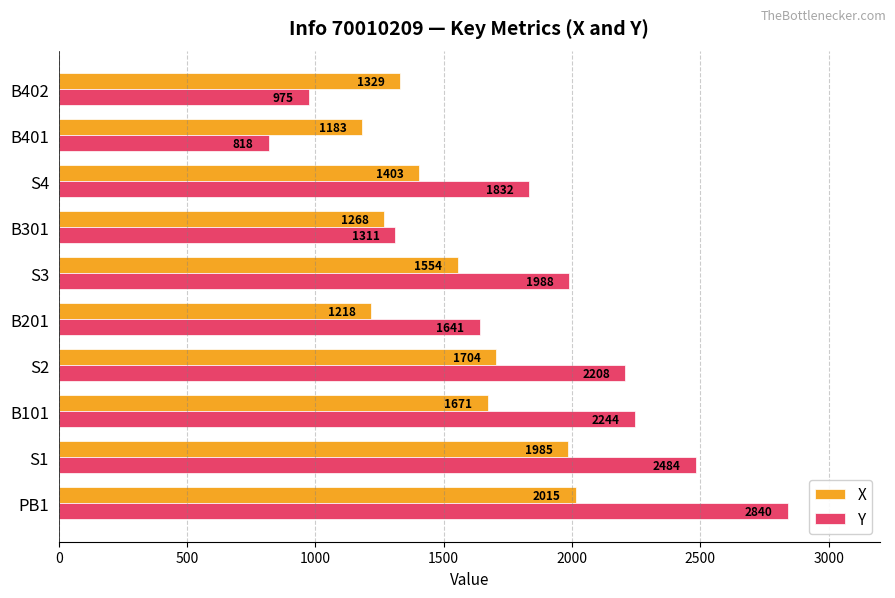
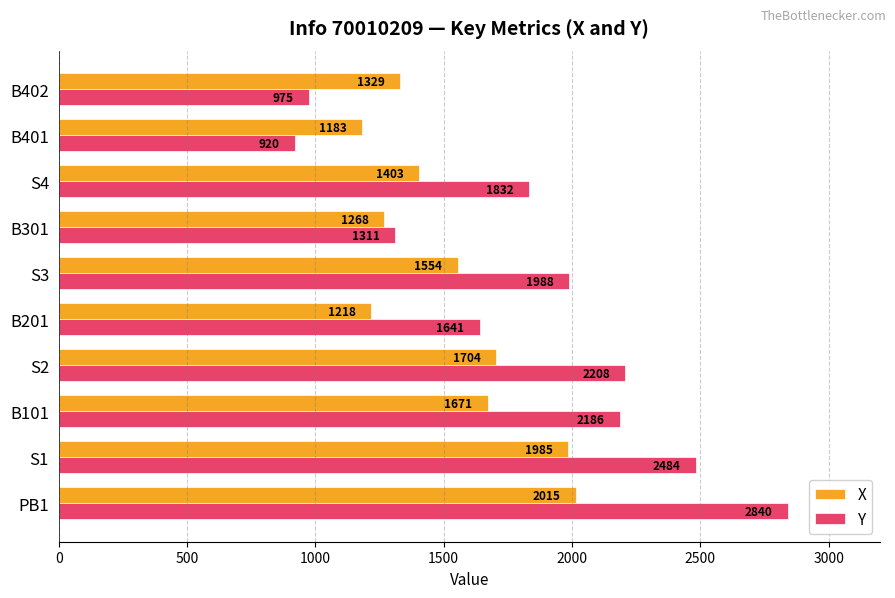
Y, B401: 818 -> 920
Y, B101: 2244 -> 2186
